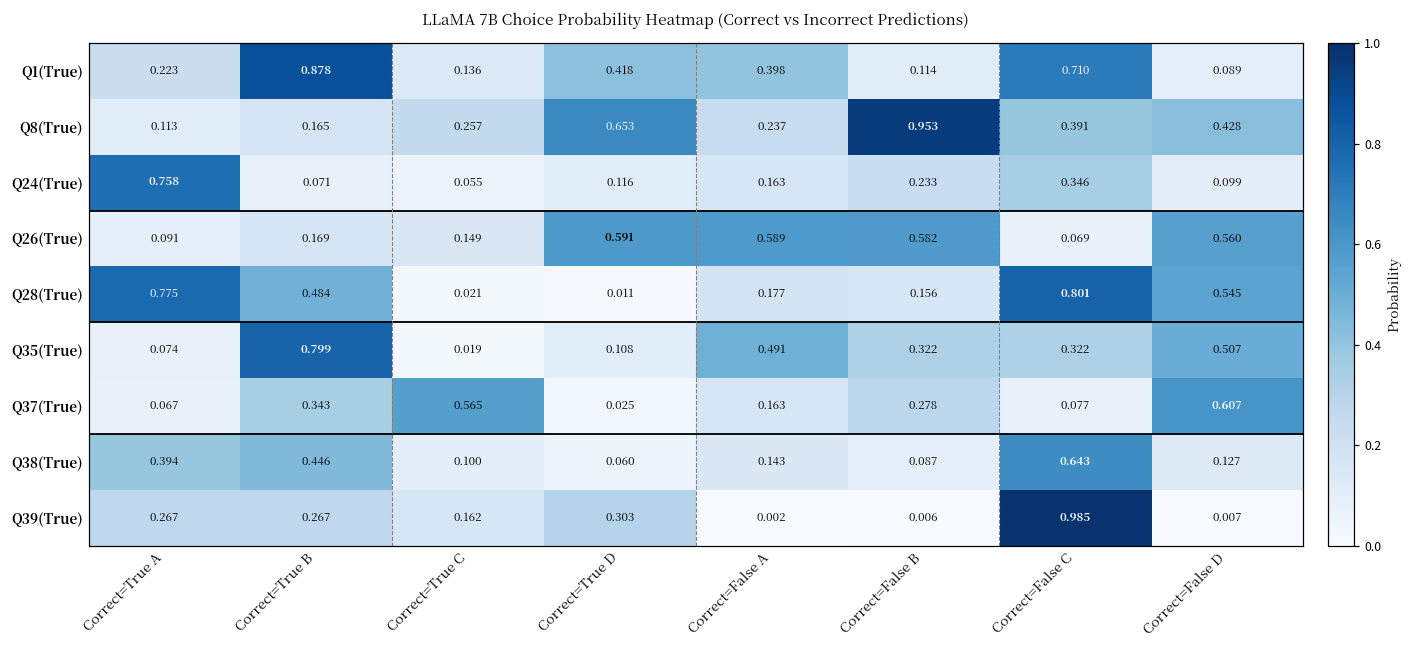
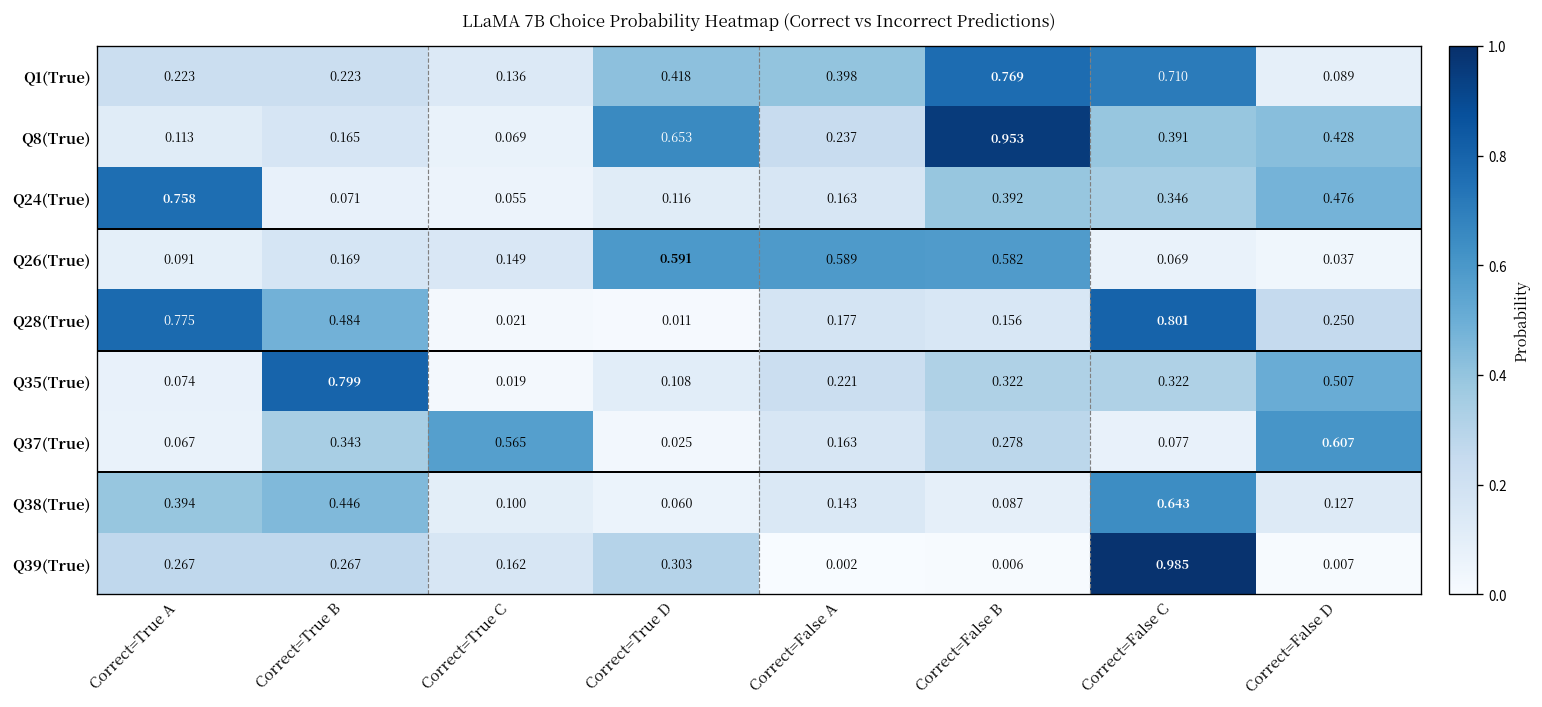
Q1(True), Correct=True B: 0.878 -> 0.223
Q1(True), Correct=False B: 0.114 -> 0.769
Q8(True), Correct=True C: 0.257 -> 0.069
Q24(True), Correct=False B: 0.233 -> 0.392
Q24(True), Correct=False D: 0.099 -> 0.476
Q26(True), Correct=False D: 0.560 -> 0.037
Q28(True), Correct=False D: 0.545 -> 0.250
Q35(True), Correct=False A: 0.491 -> 0.221
